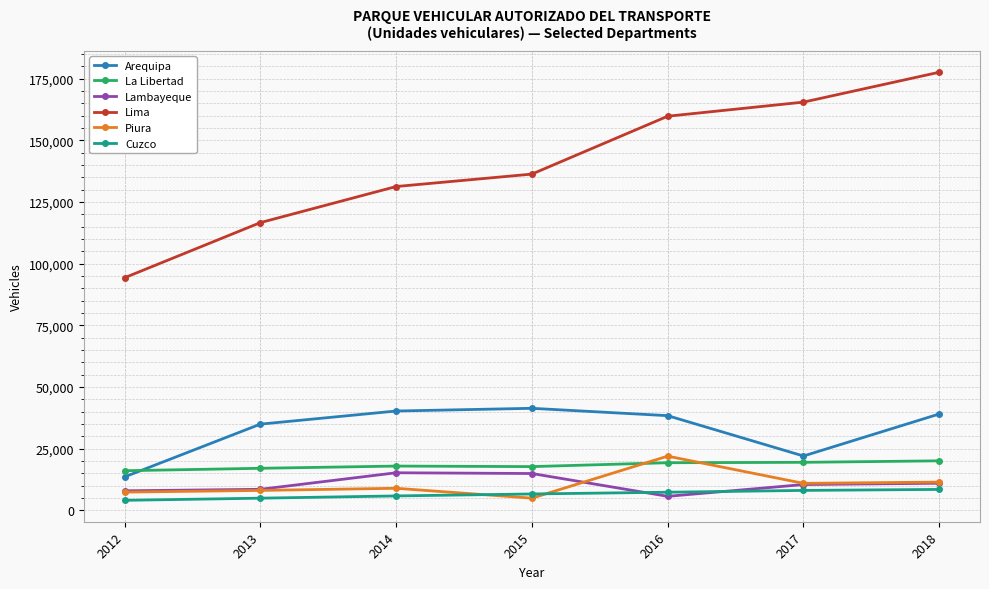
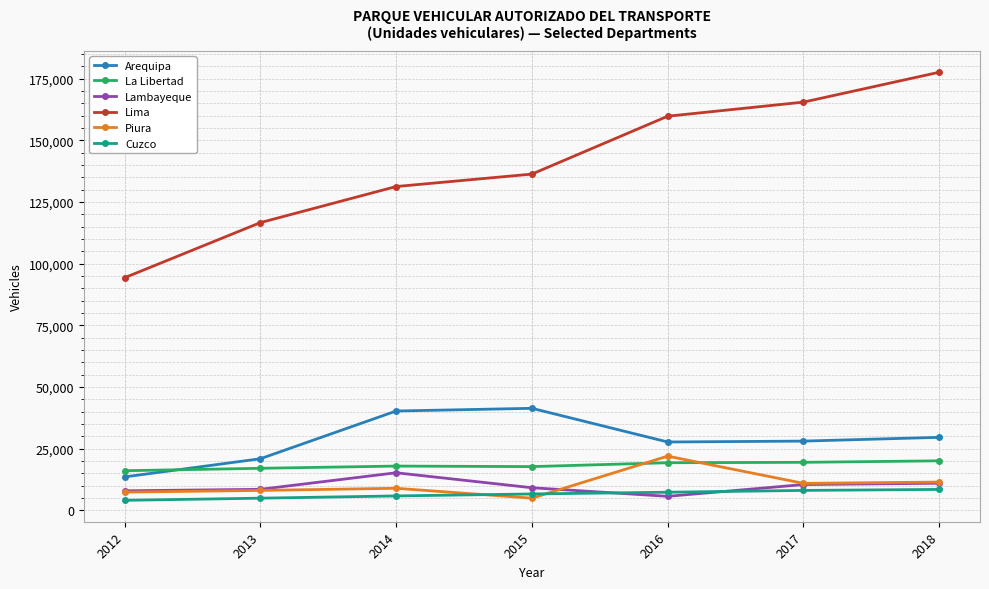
Arequipa, 2013: 35,000 -> 21,000
Lambayeque, 2015: 15,000 -> 9,000
Arequipa, 2016: 38,000 -> 28,000
Arequipa, 2017: 22,000 -> 28,000
Arequipa, 2018: 39,000 -> 30,000
